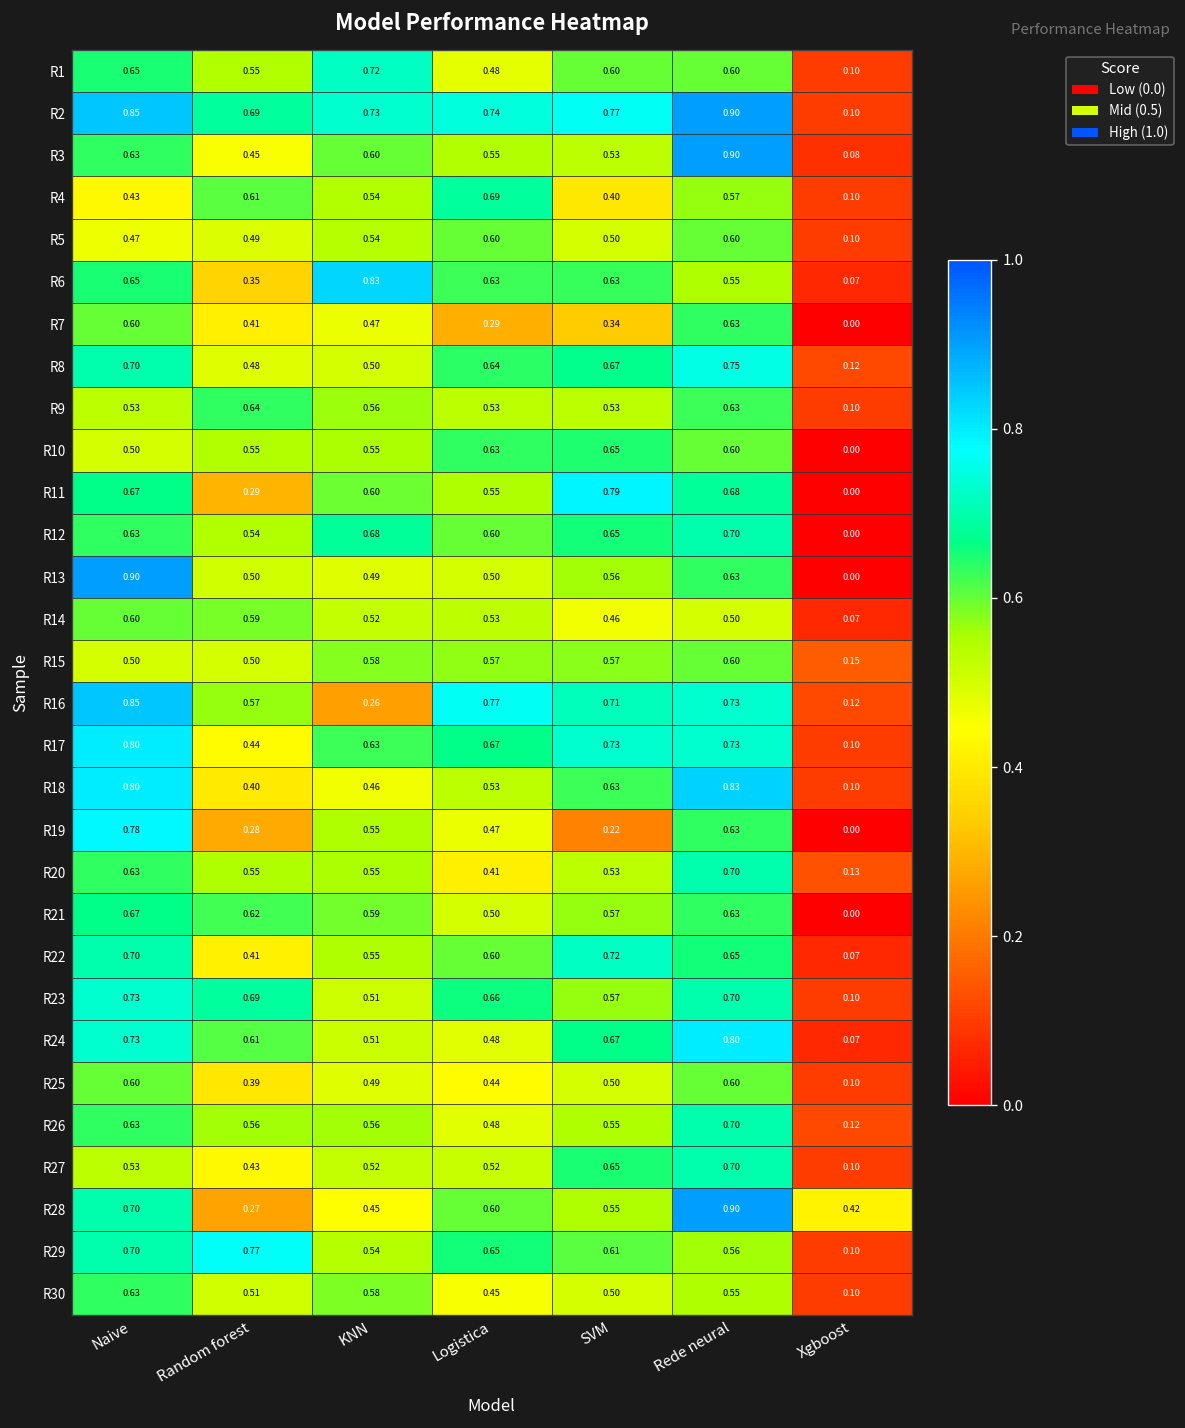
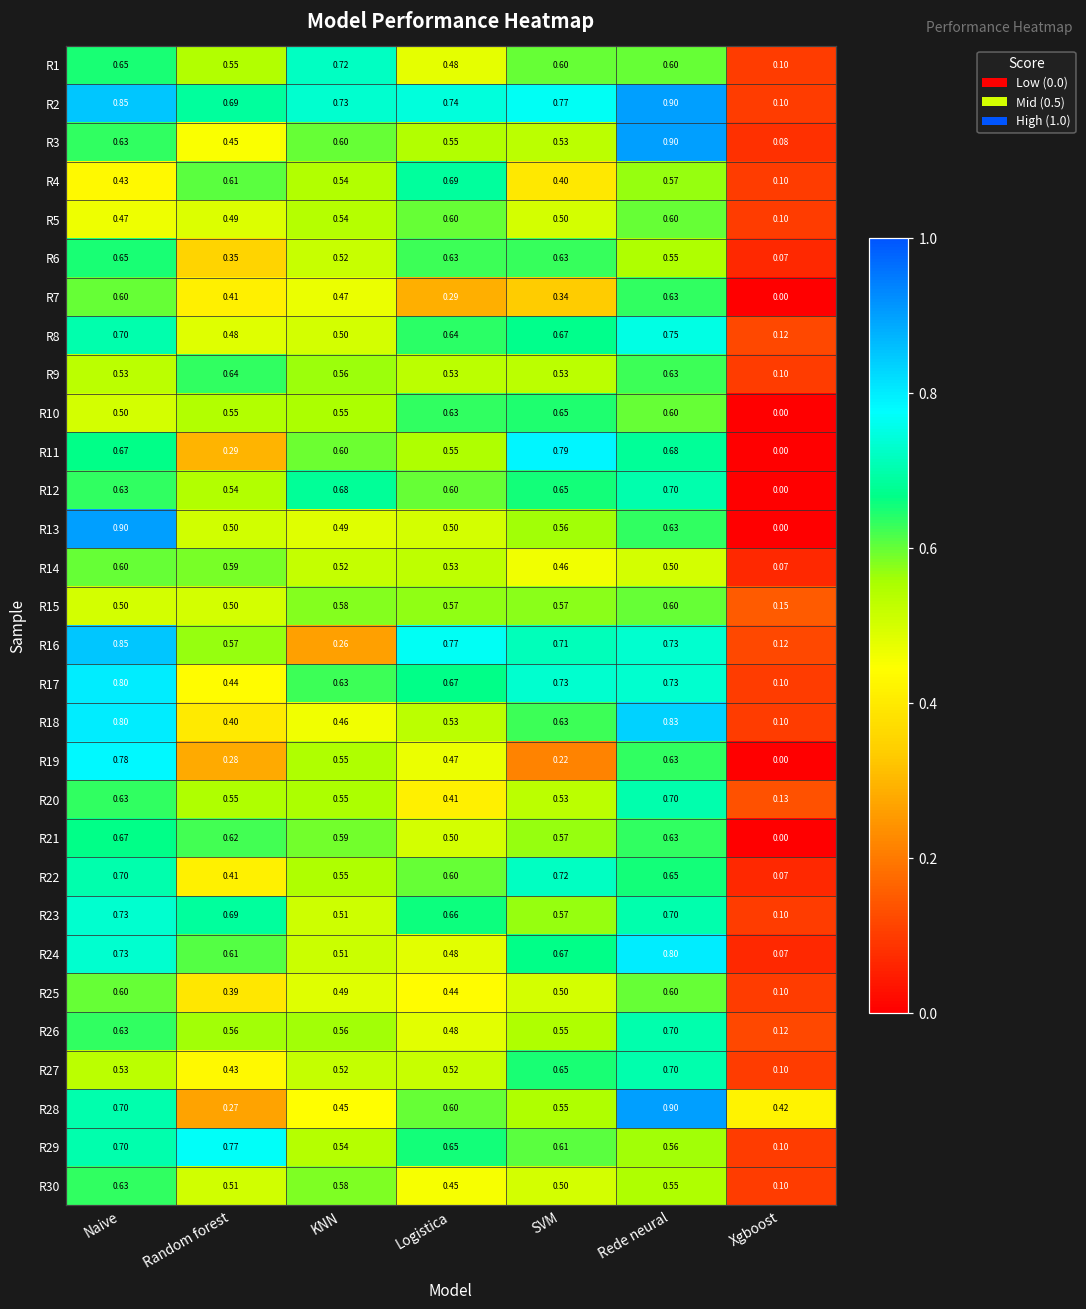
R6, KNN: 0.83 -> 0.52
